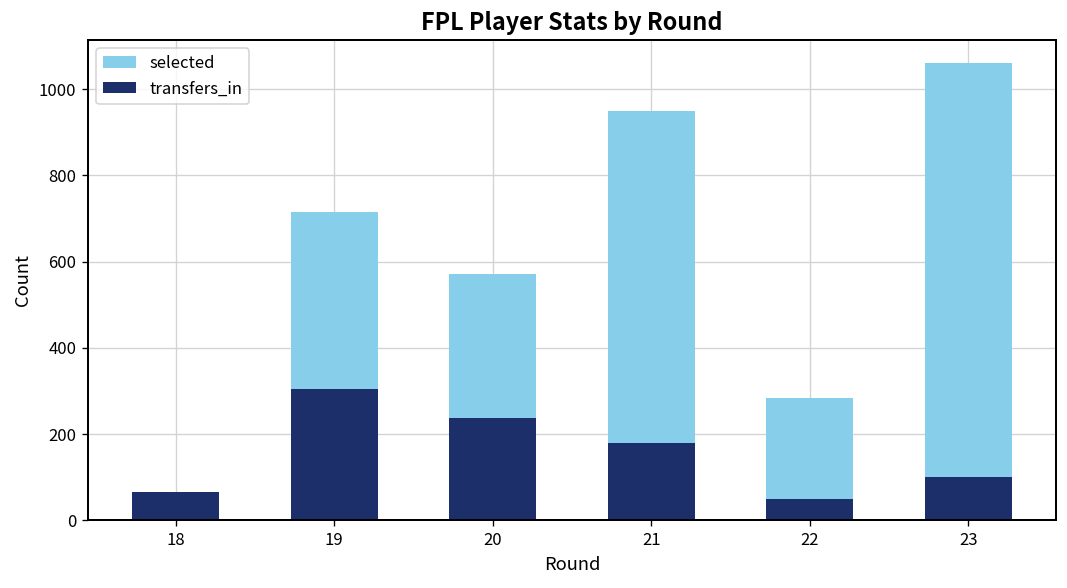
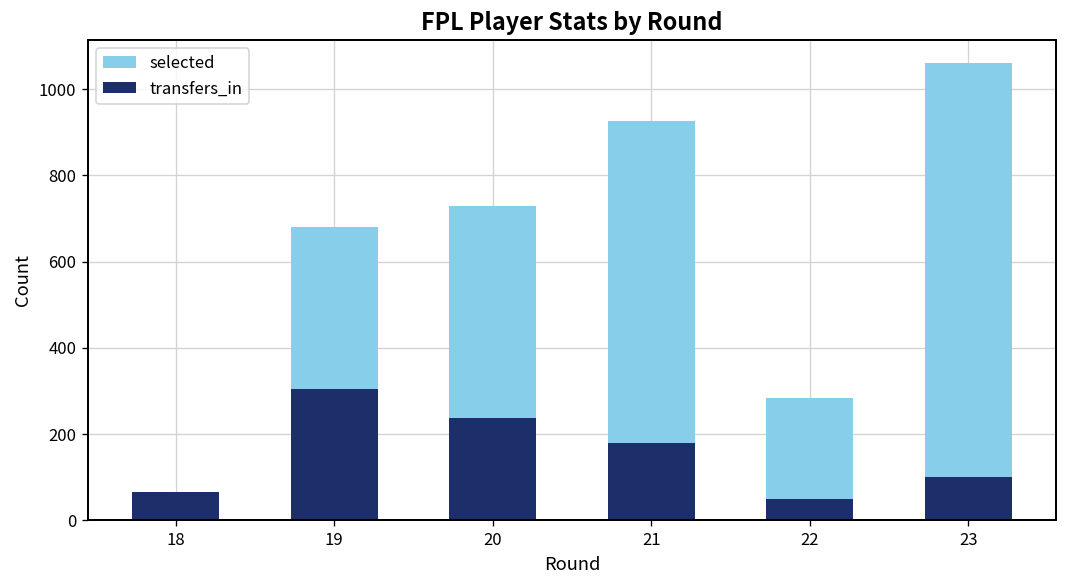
selected, 19: 720 -> 680
selected, 20: 570 -> 730
selected, 21: 950 -> 930
